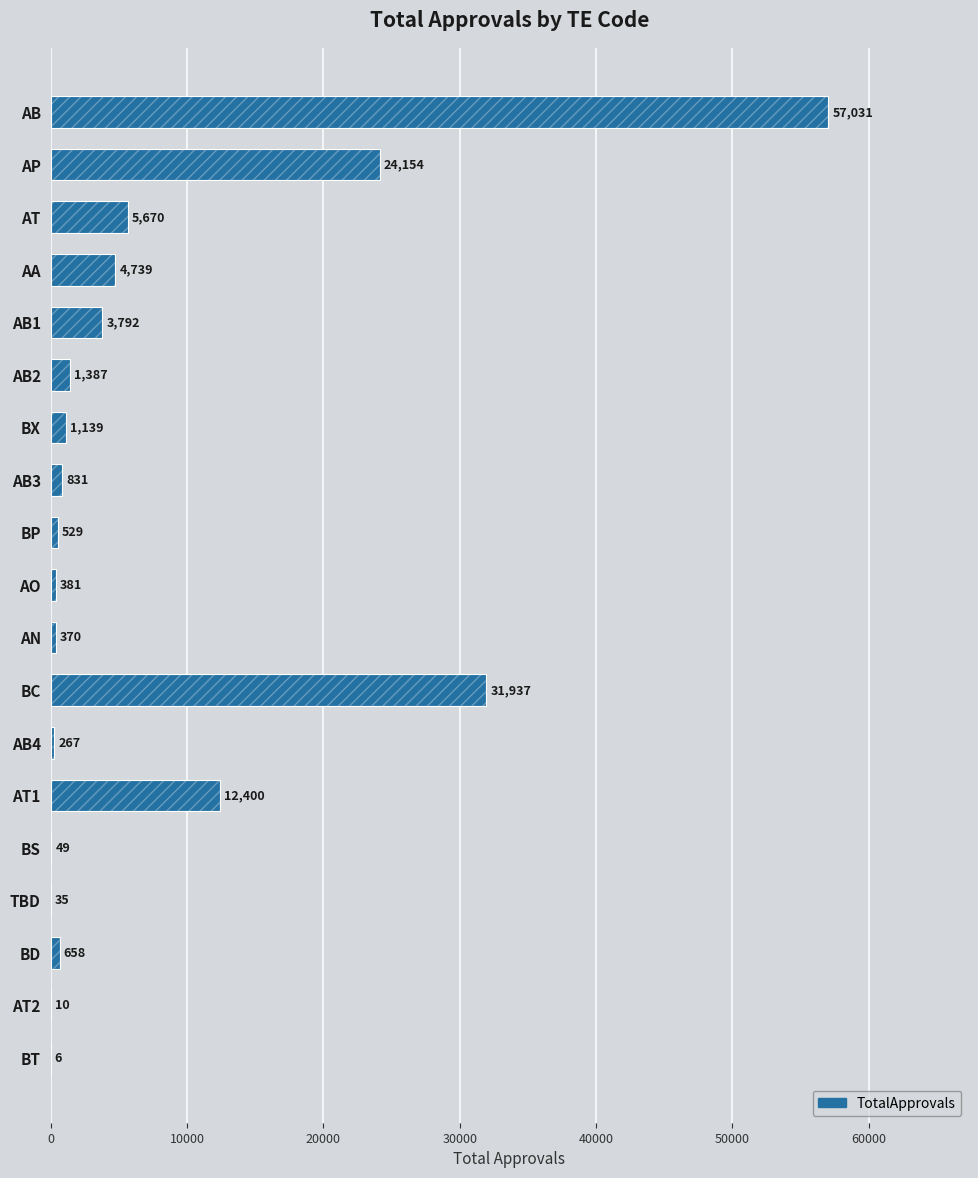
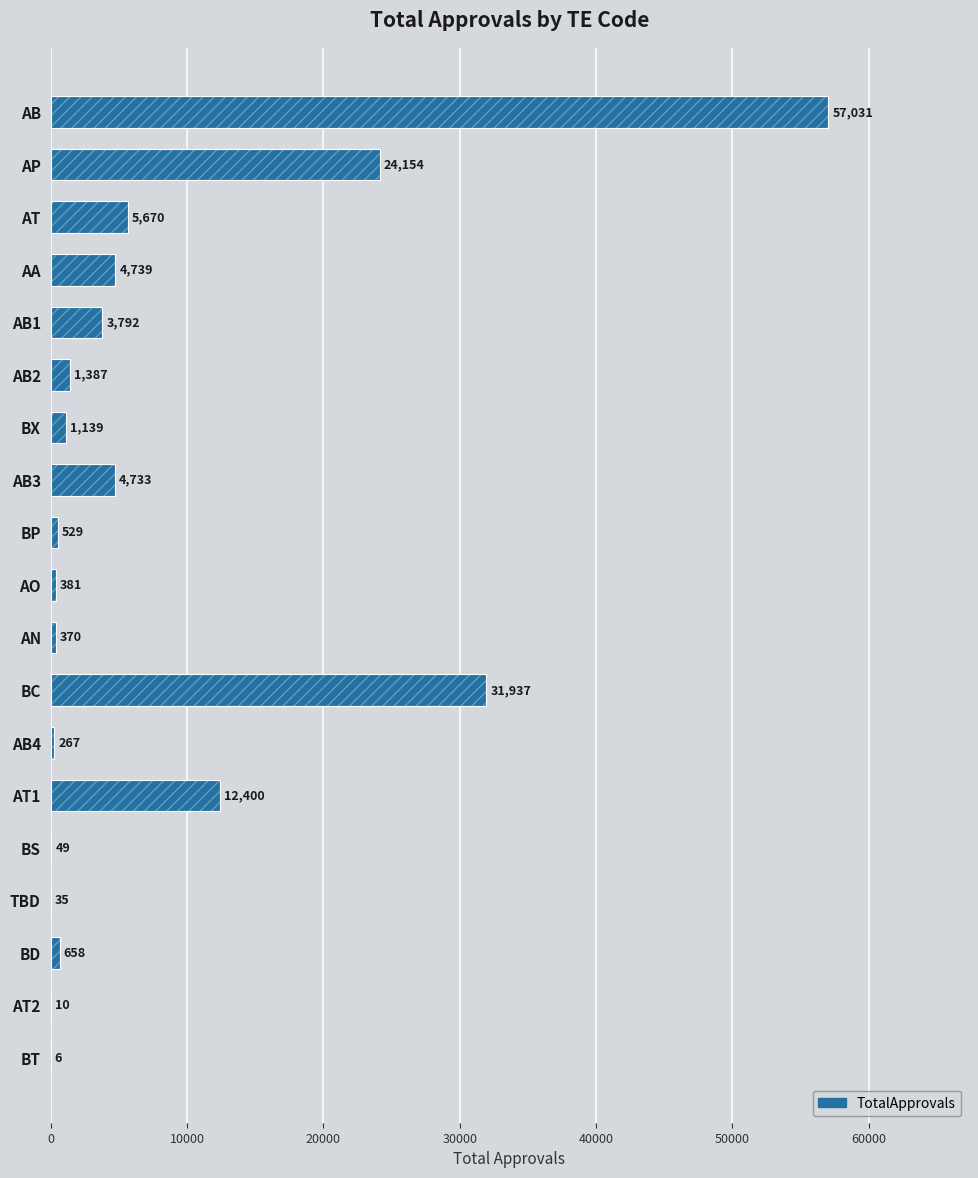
AB3: 831 -> 4,733
